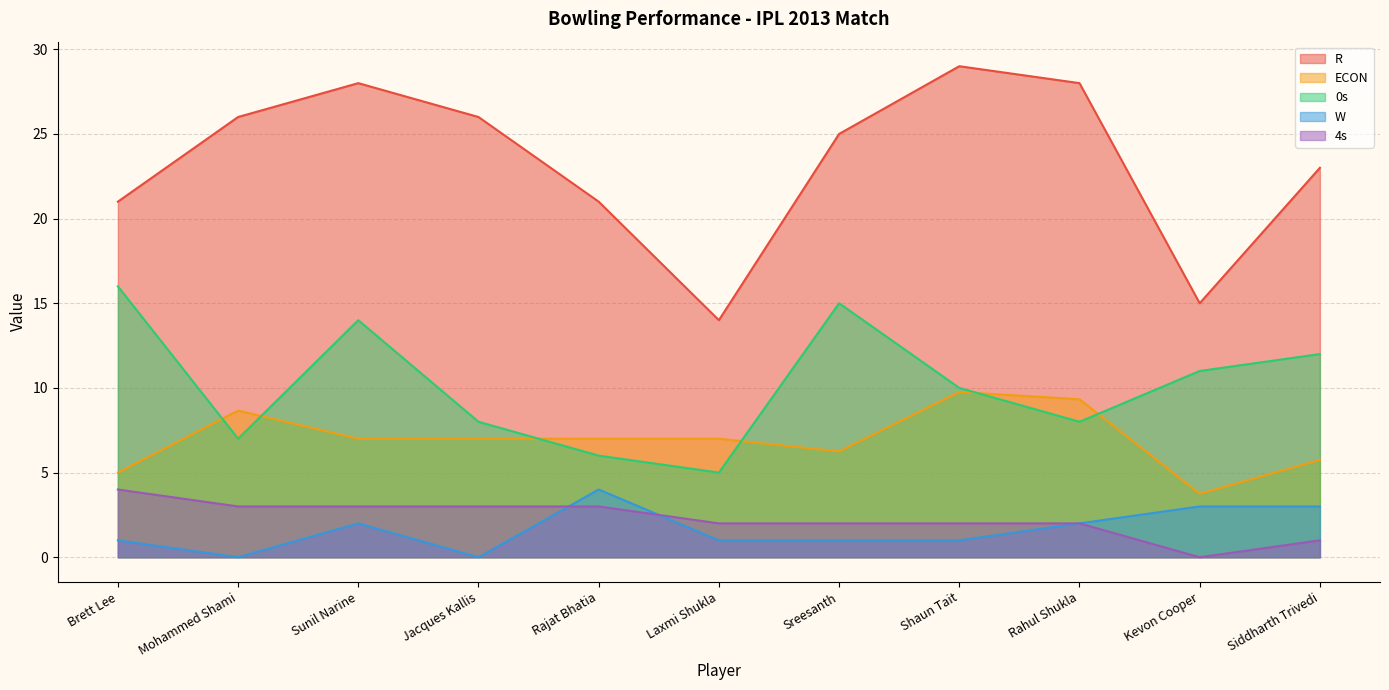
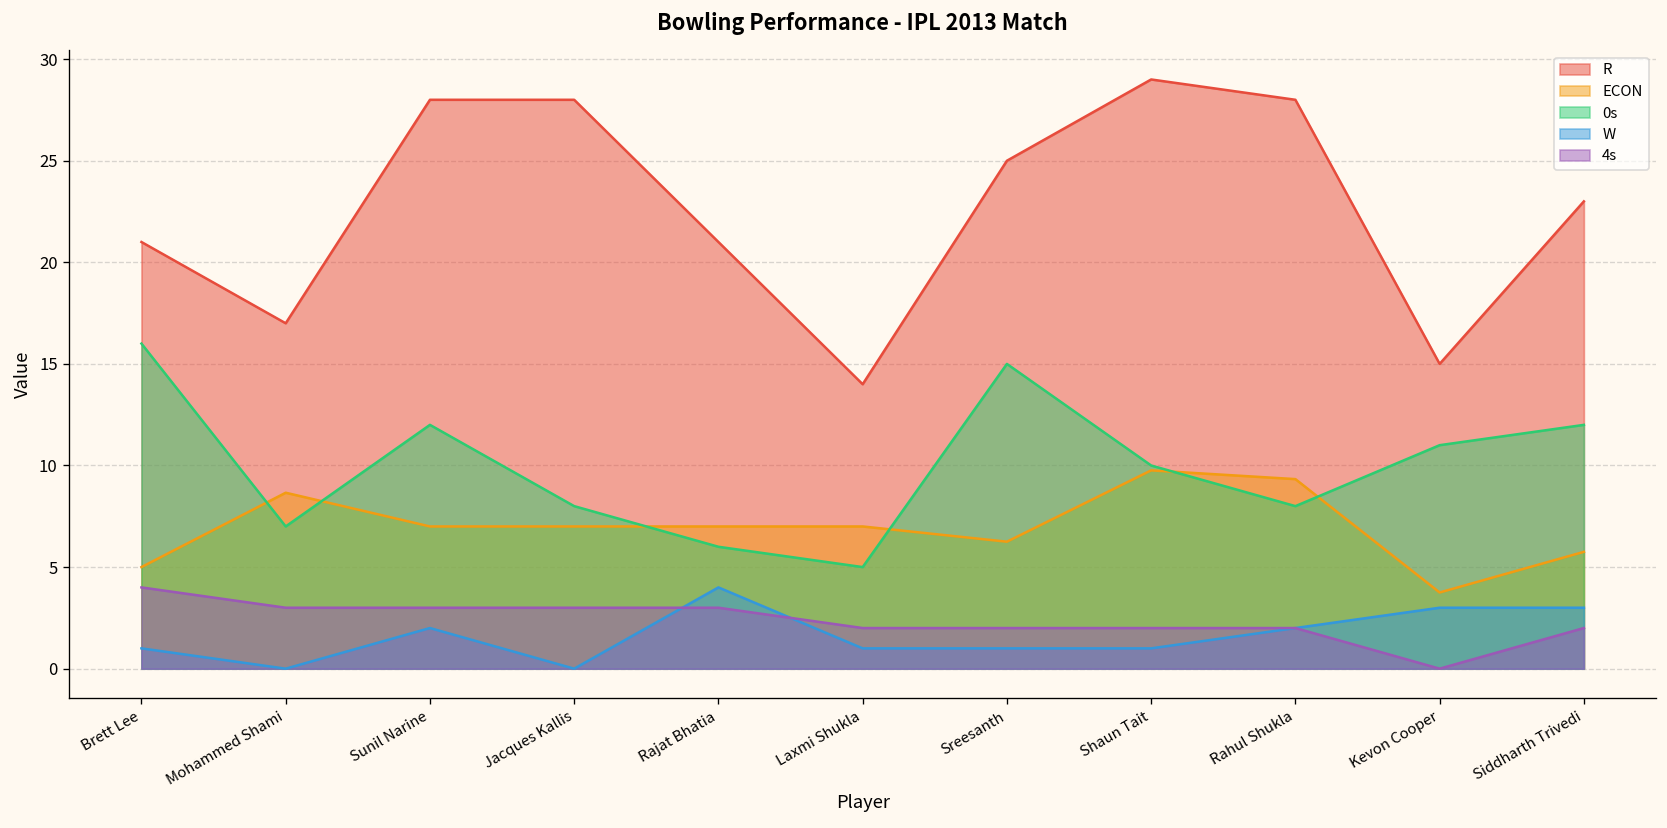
R, Mohammed Shami: 26 -> 17
0s, Sunil Narine: 14 -> 12
R, Jacques Kallis: 26 -> 28
4s, Siddharth Trivedi: 1 -> 2
